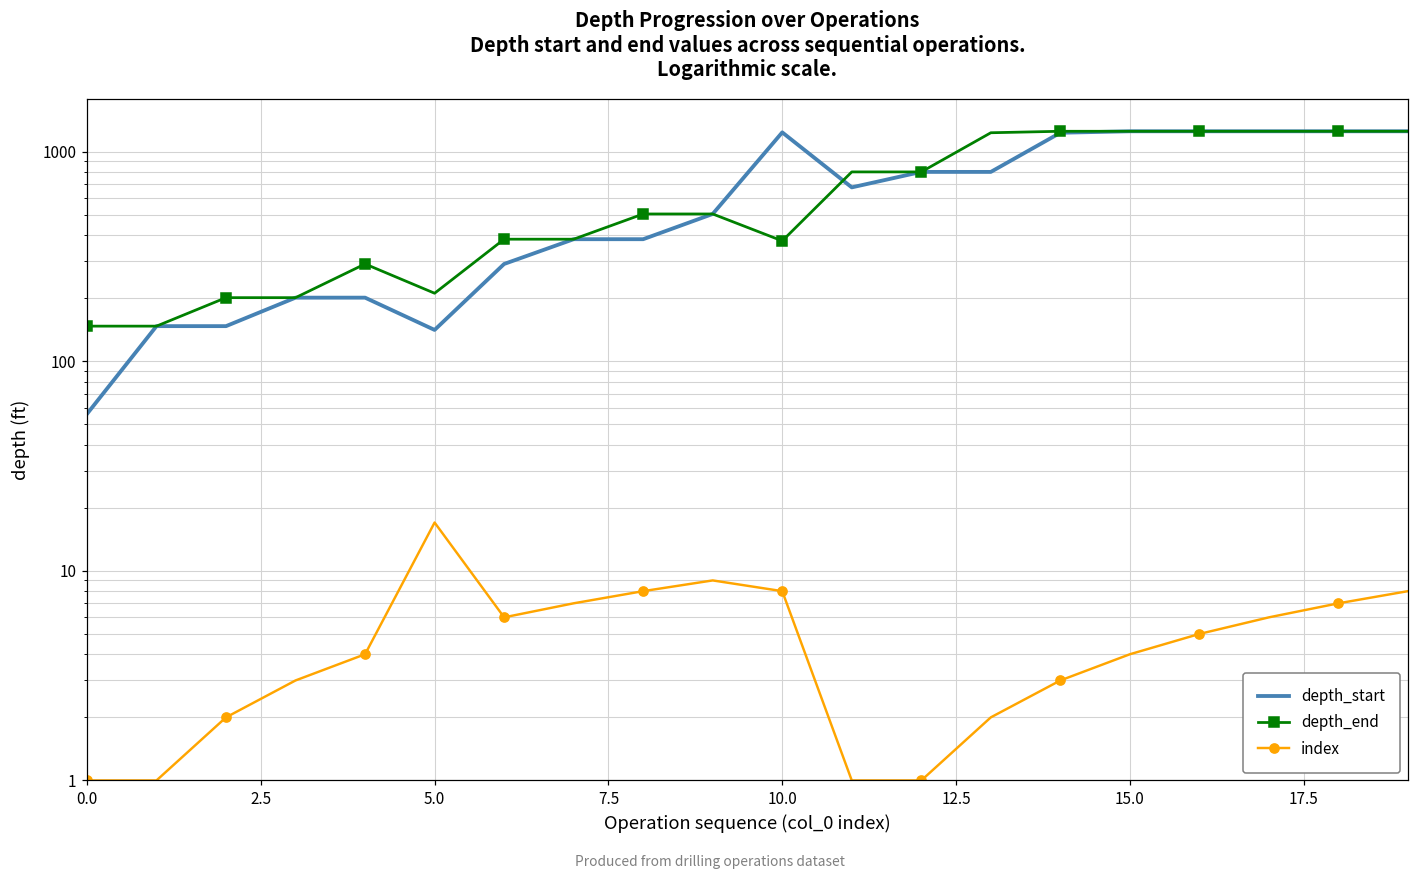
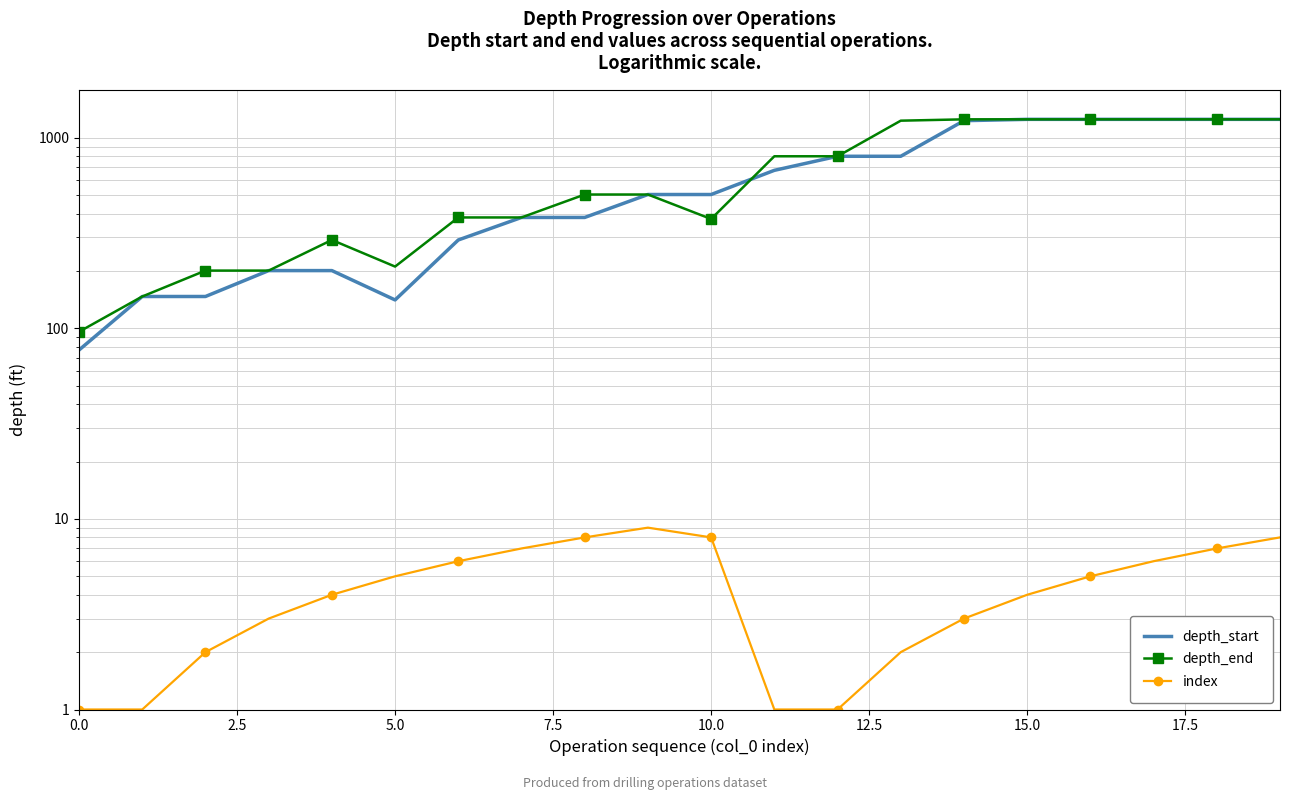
depth_start, 0.0: 56 -> 77
depth_end, 0.0: 150 -> 100
index, 5.0: 17 -> 5
depth_start, 10.0: 1200 -> 500
